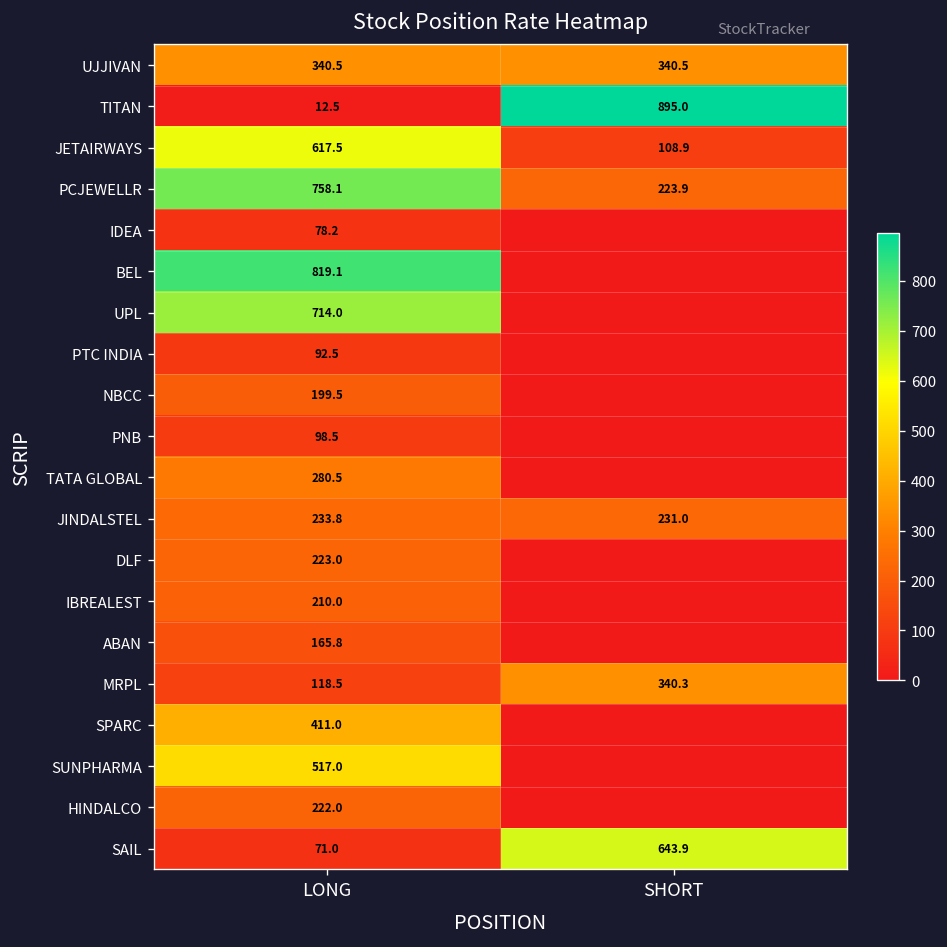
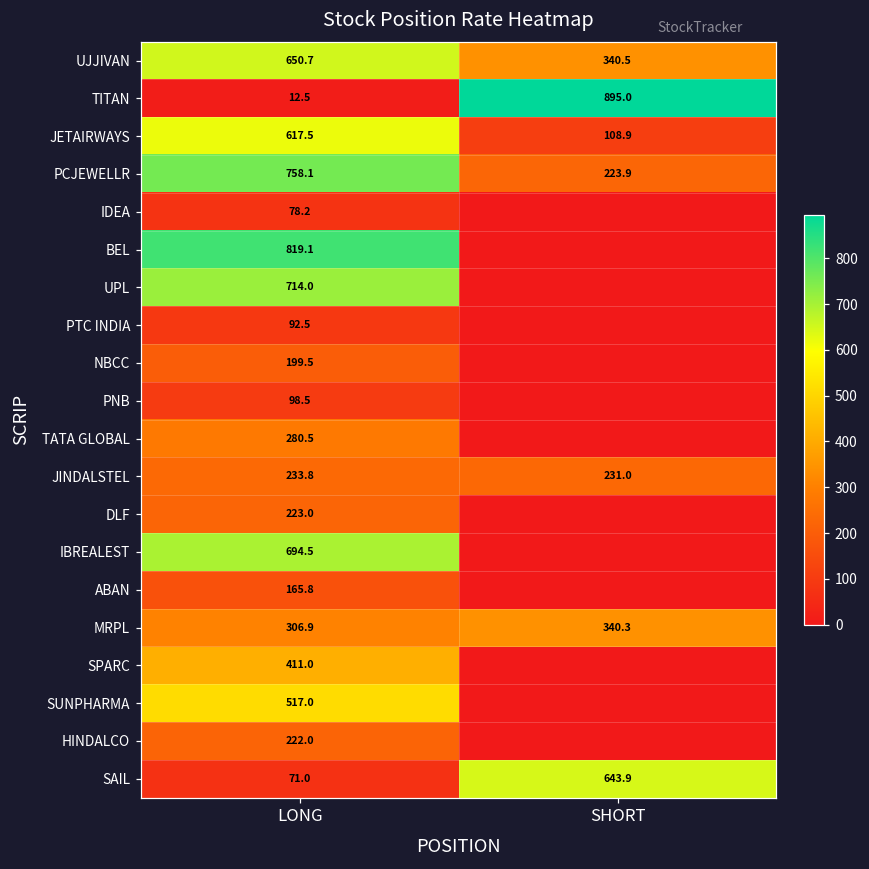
UJJIVAN, LONG: 340.5 -> 650.7
IBREALEST, LONG: 210.0 -> 694.5
MRPL, LONG: 118.5 -> 306.9
